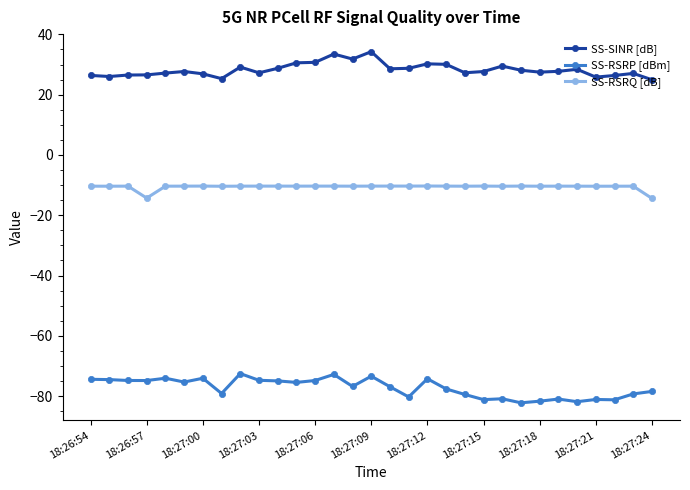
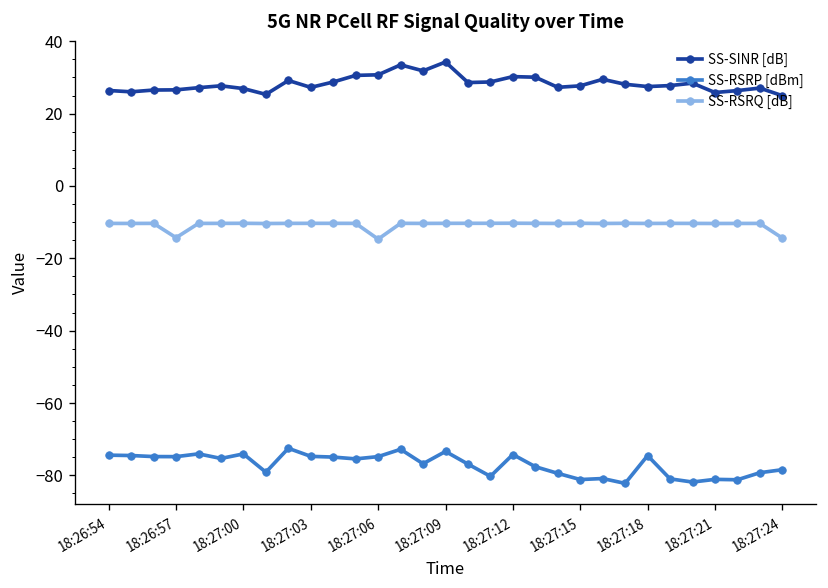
SS-RSRQ [dB], 18:27:06: -10 -> -15
SS-RSRP [dBm], 18:27:18: -82 -> -75
